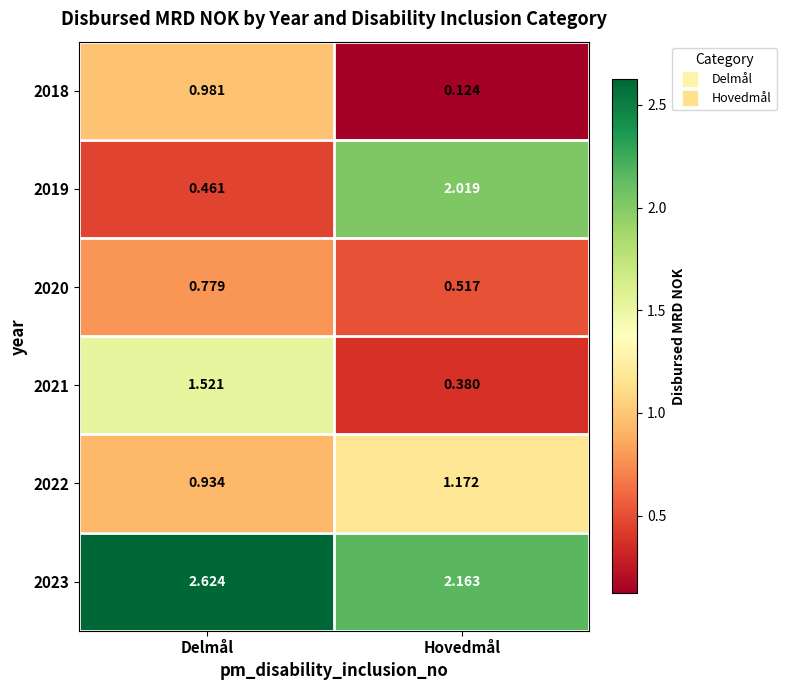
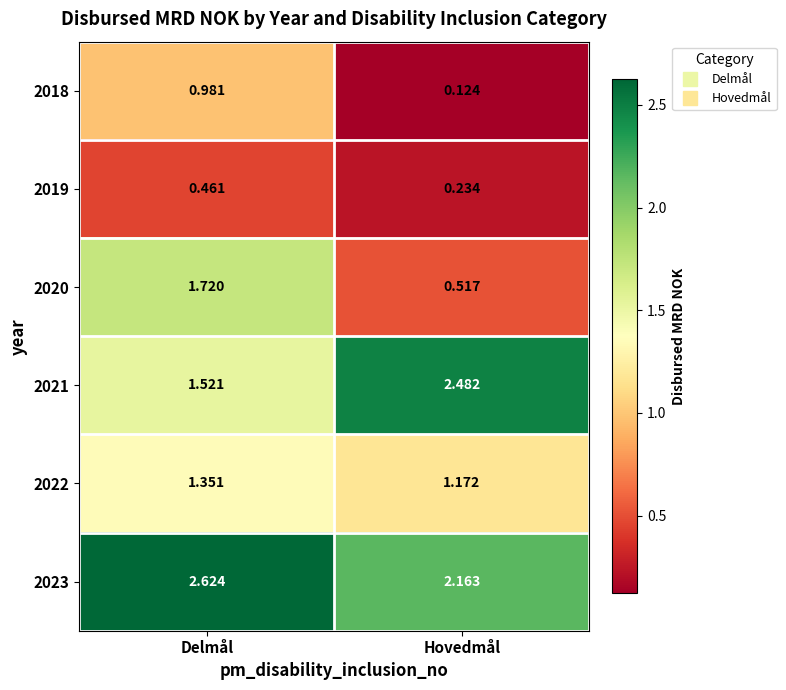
2019, Hovedmål: 2.019 -> 0.234
2020, Delmål: 0.779 -> 1.720
2021, Hovedmål: 0.380 -> 2.482
2022, Delmål: 0.934 -> 1.351
